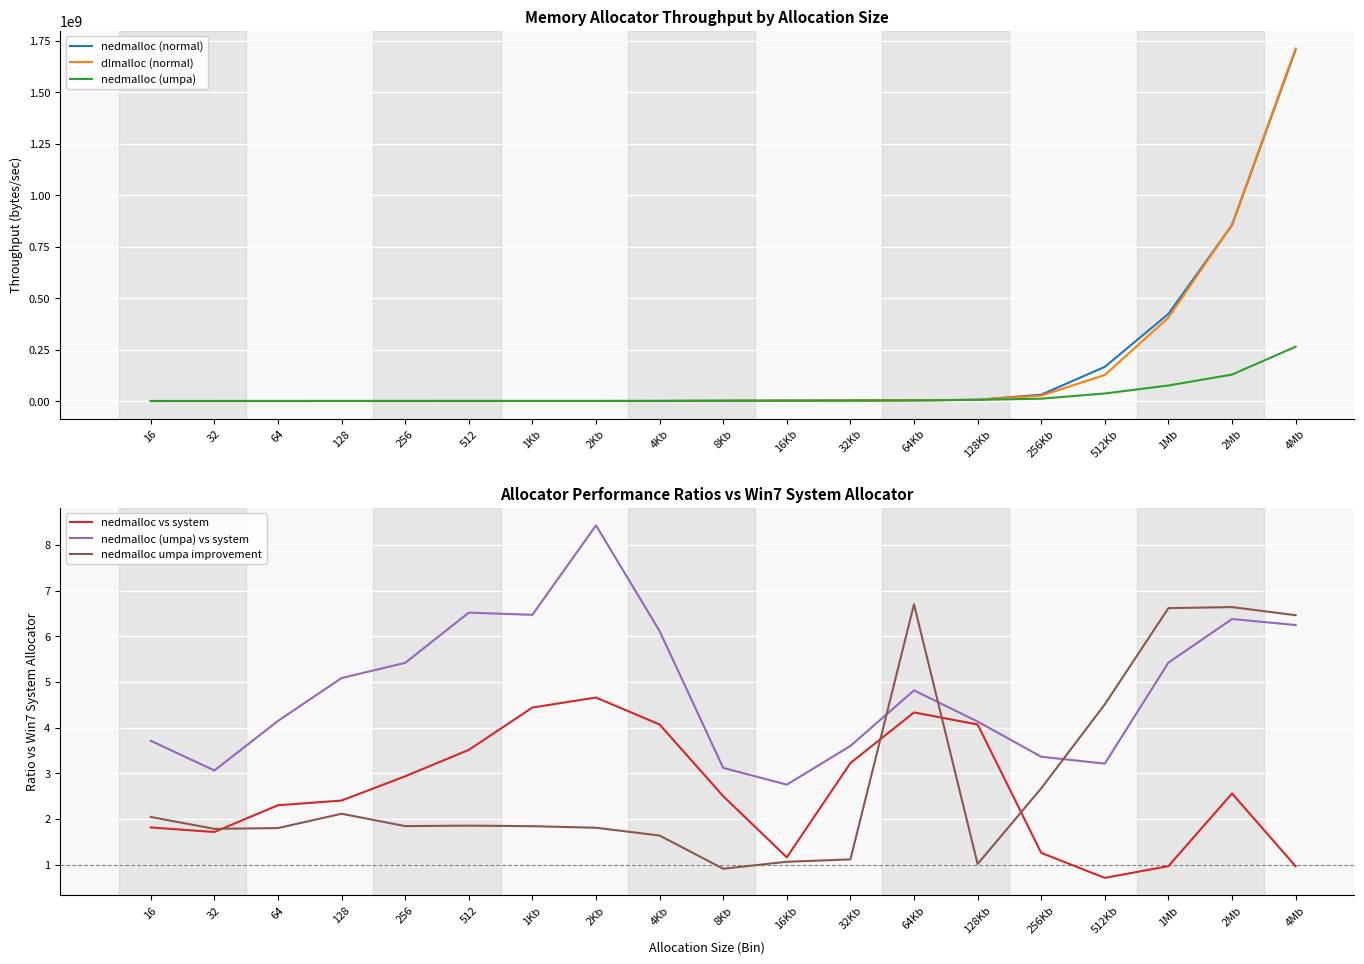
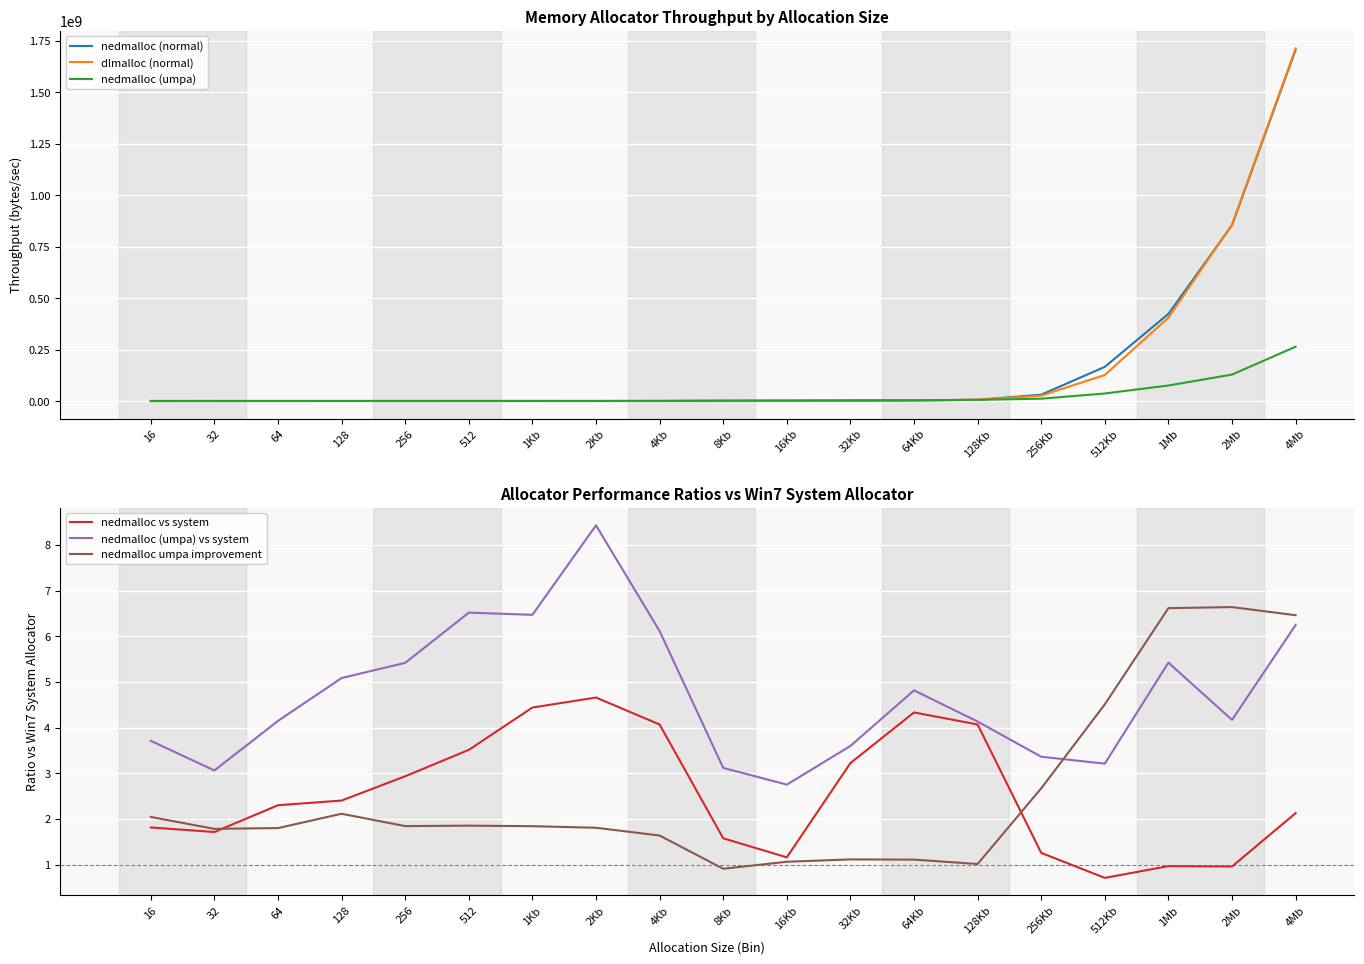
Allocator Performance Ratios vs Win7 System Allocator, nedmalloc vs system, 8Kb: 2.5 -> 1.6
Allocator Performance Ratios vs Win7 System Allocator, nedmalloc umpa improvement, 64Kb: 6.7 -> 1.1
Allocator Performance Ratios vs Win7 System Allocator, nedmalloc vs system, 2Mb: 2.6 -> 1.0
Allocator Performance Ratios vs Win7 System Allocator, nedmalloc (umpa) vs system, 2Mb: 6.4 -> 4.2
Allocator Performance Ratios vs Win7 System Allocator, nedmalloc vs system, 4Mb: 1.0 -> 2.1
